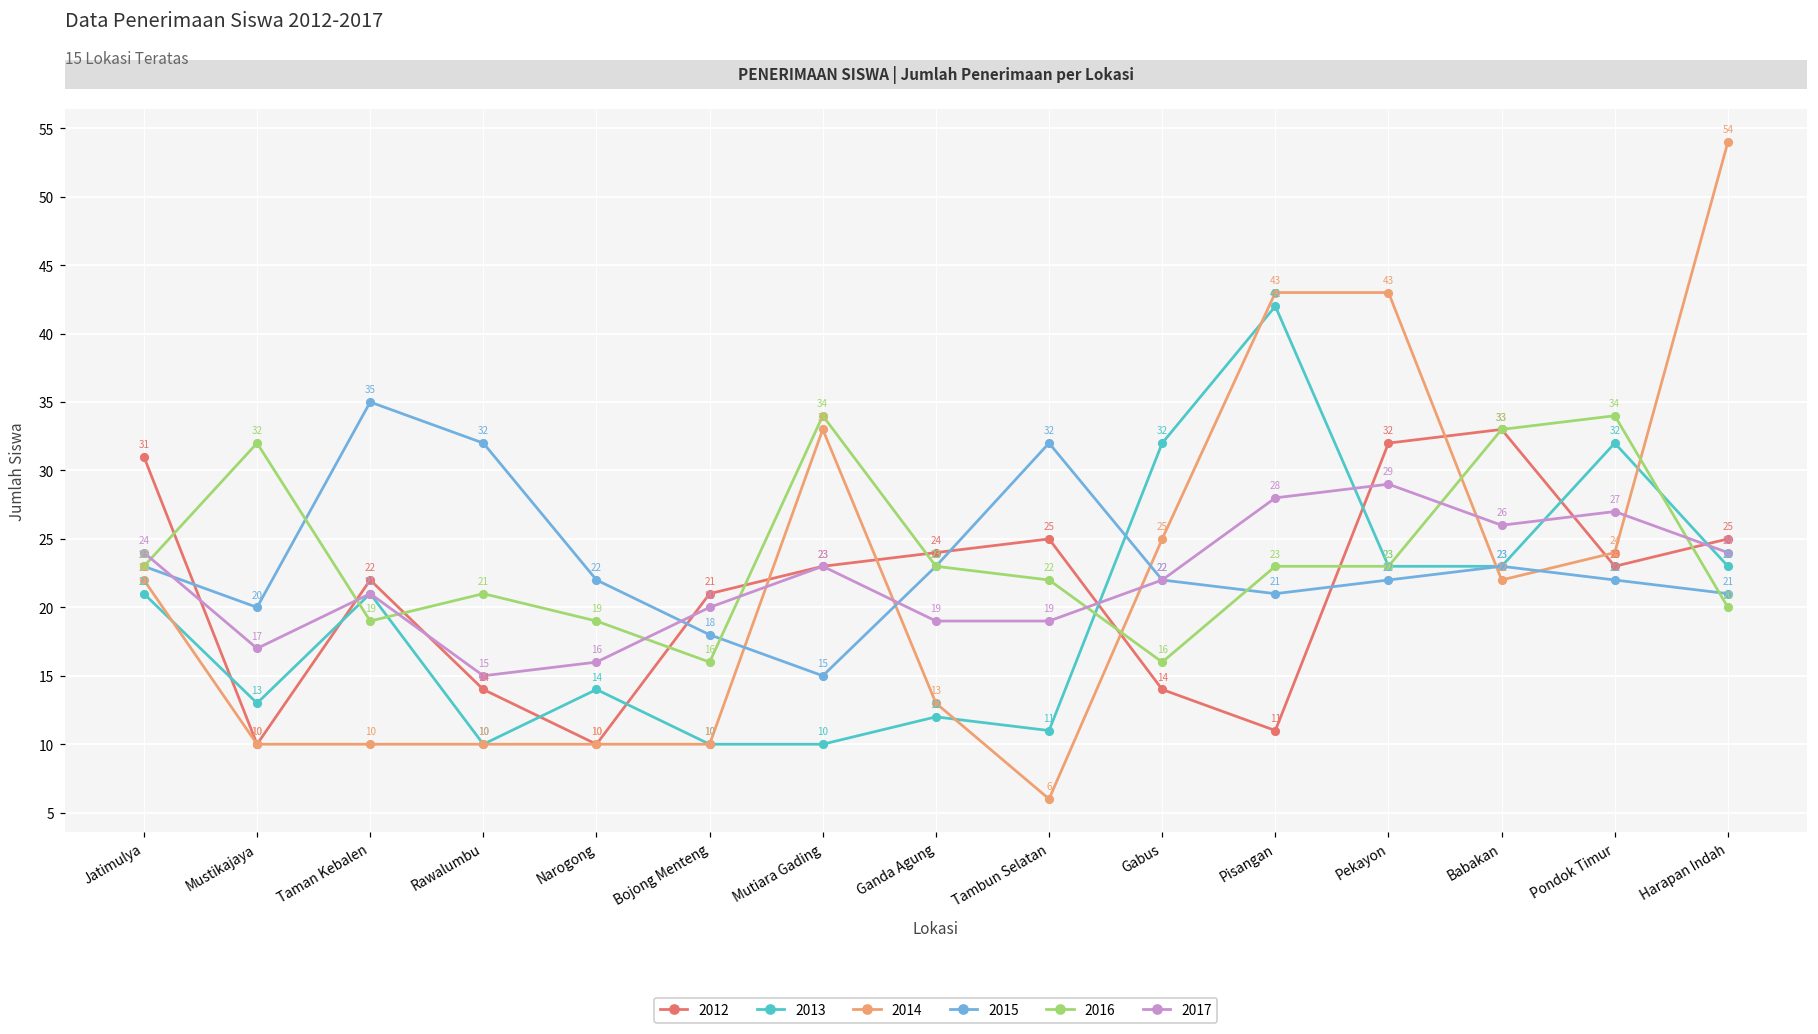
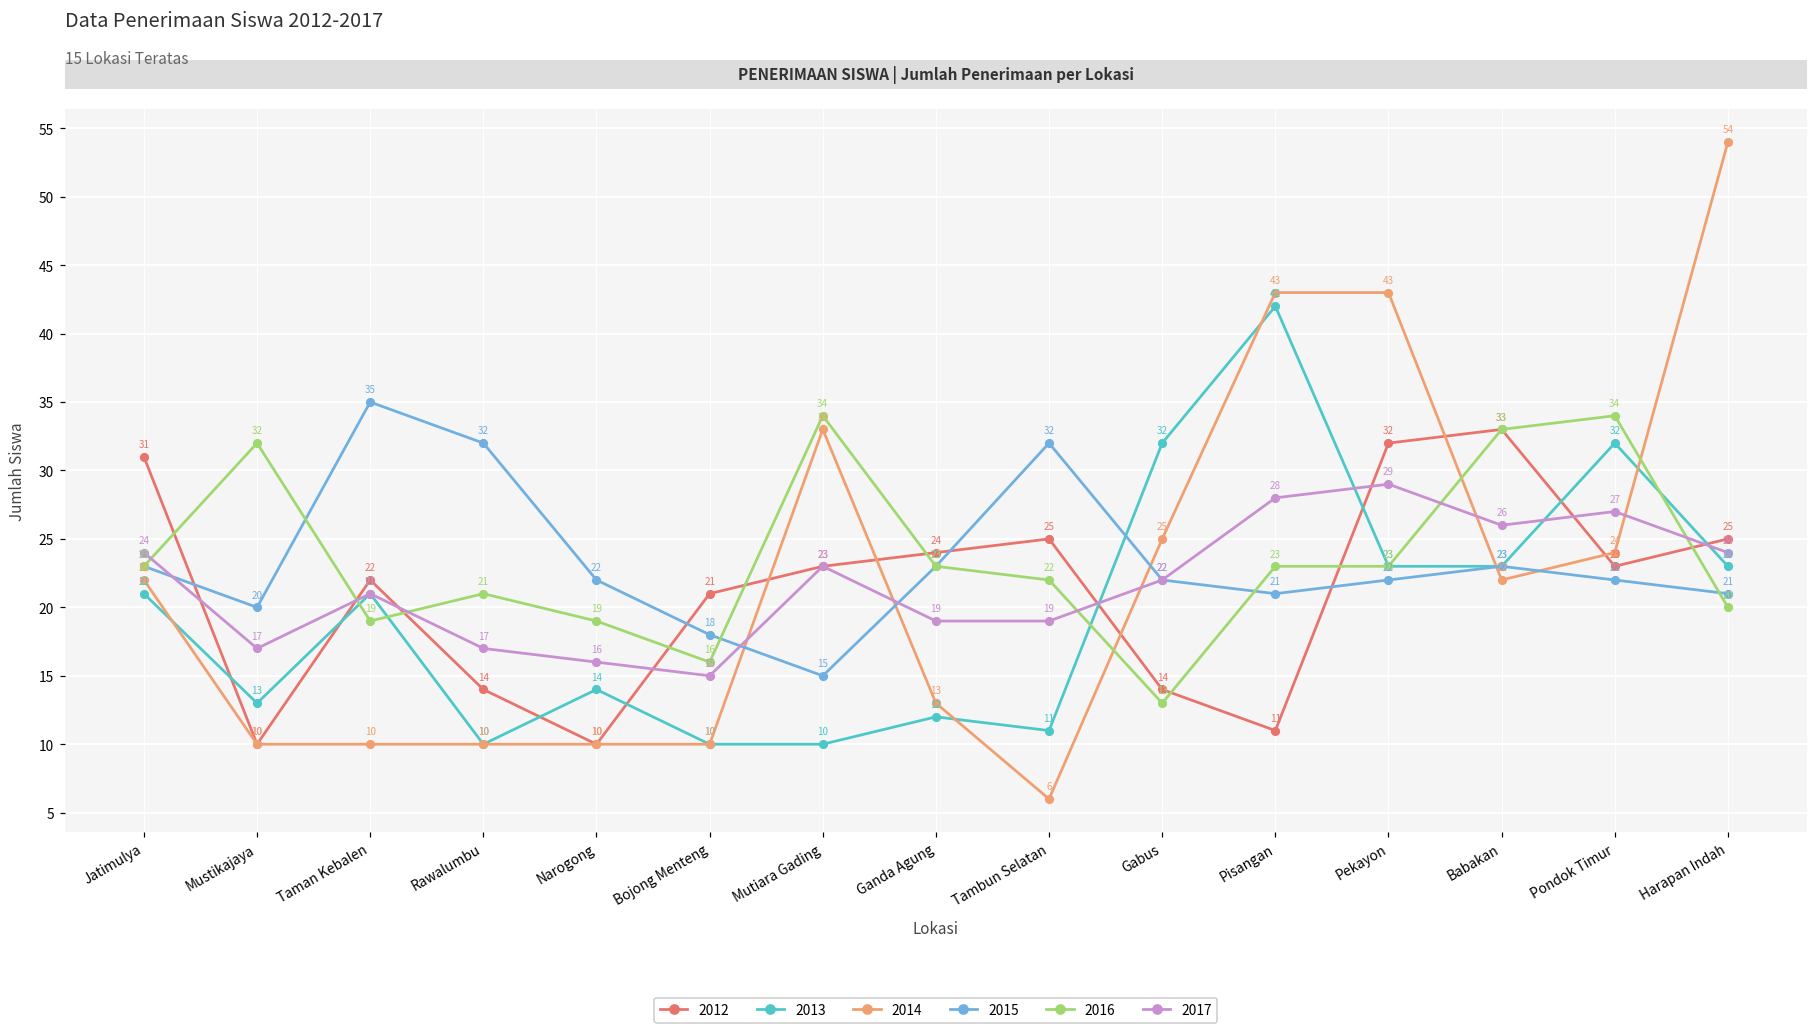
2017, Rawalumbu: 15 -> 17
2017, Bojong Menteng: 20 -> 15
2016, Gabus: 16 -> 13
